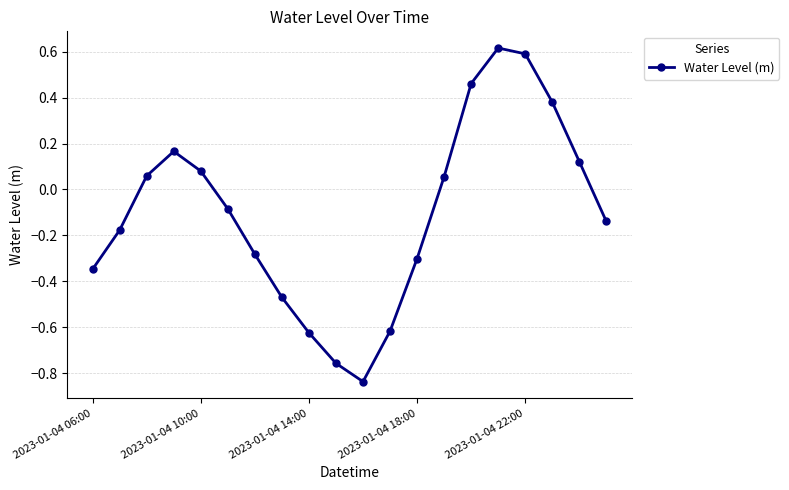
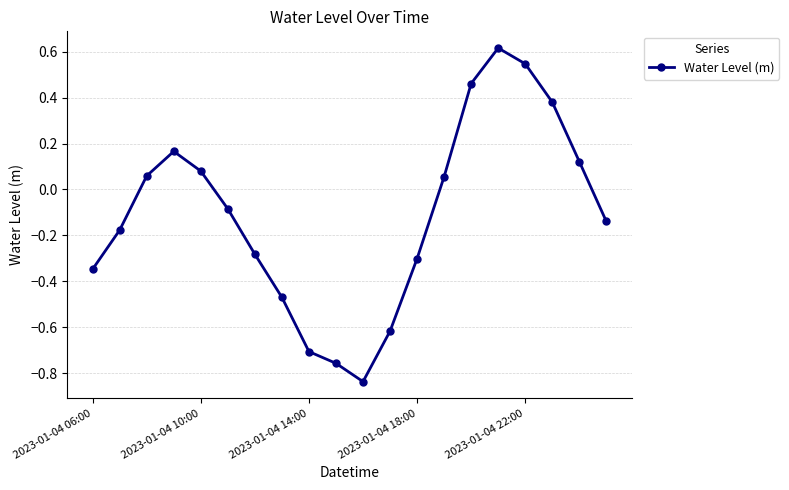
2023-01-04 14:00: -0.62 -> -0.71
2023-01-04 22:00: 0.59 -> 0.55
